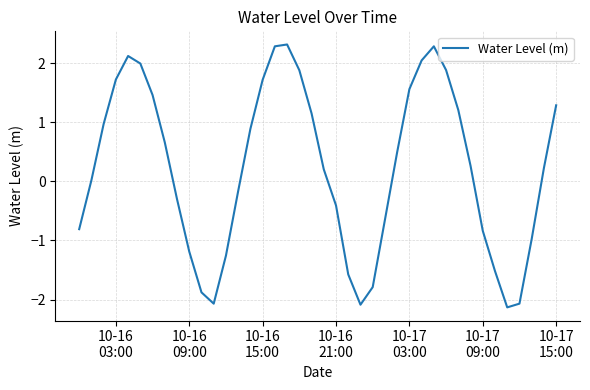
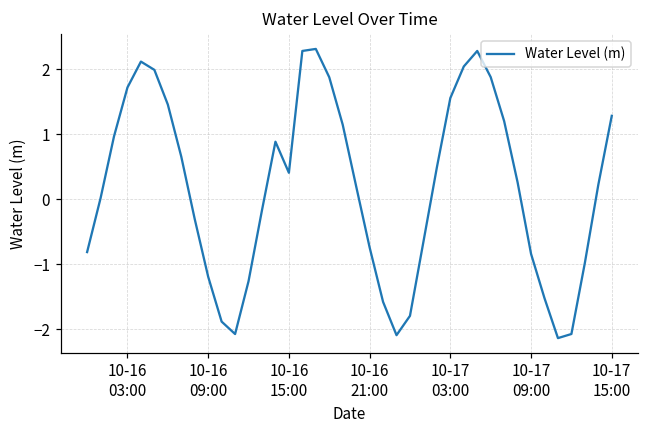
10-16 15:00: 1.7 -> 0.4
10-16 21:00: -0.4 -> -0.7
